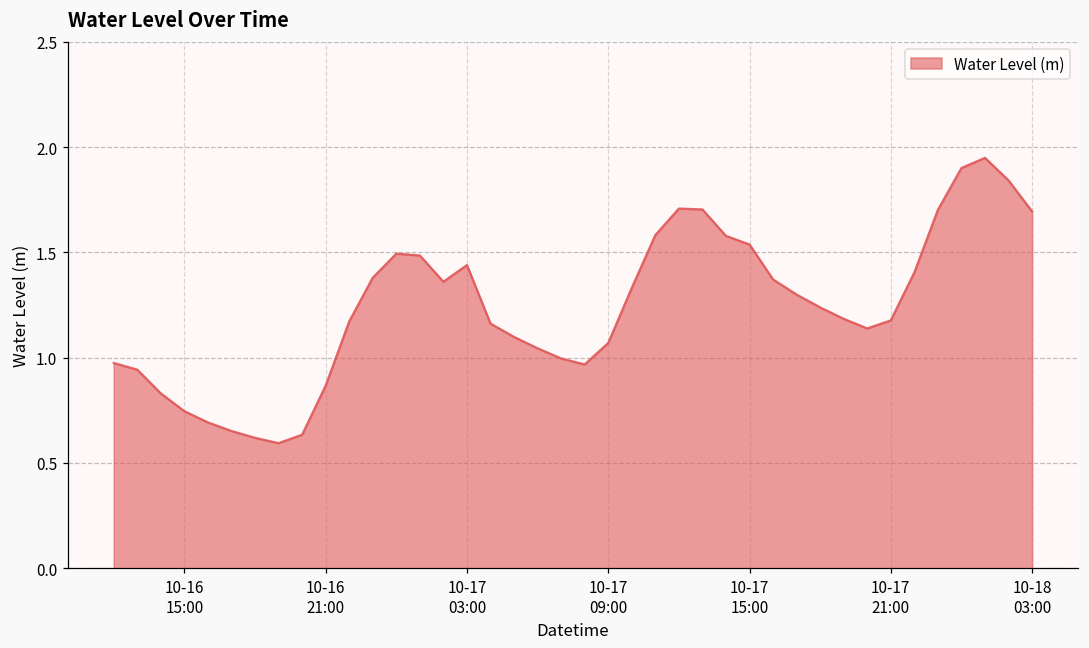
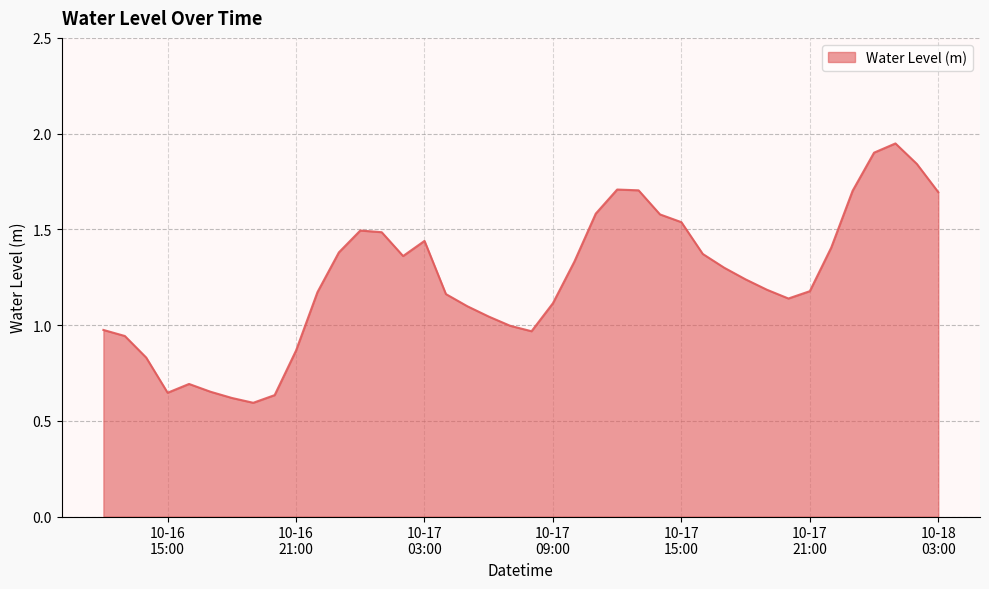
10-16 15:00: 0.75 -> 0.65
10-17 09:00: 1.07 -> 1.11
